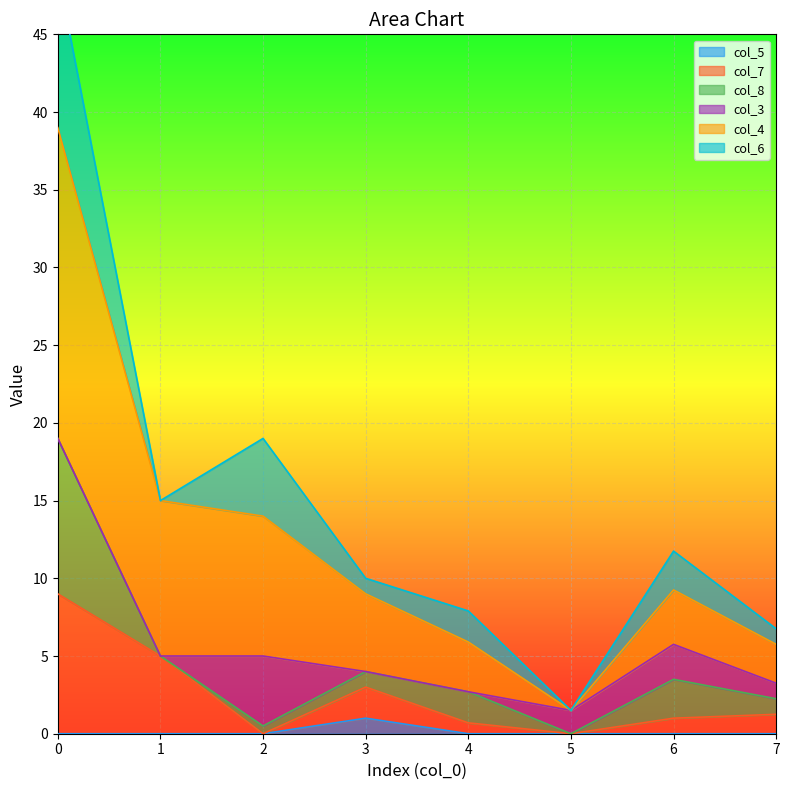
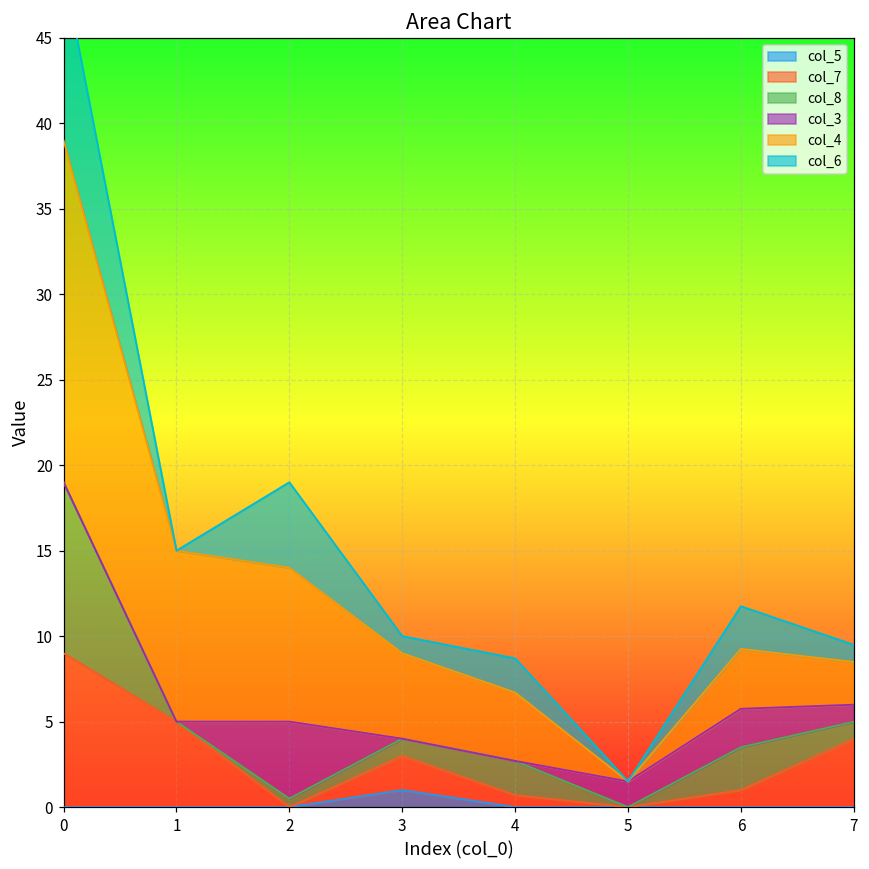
col_4, 4: 3.2 -> 4.0
col_7, 7: 1.3 -> 4.0
